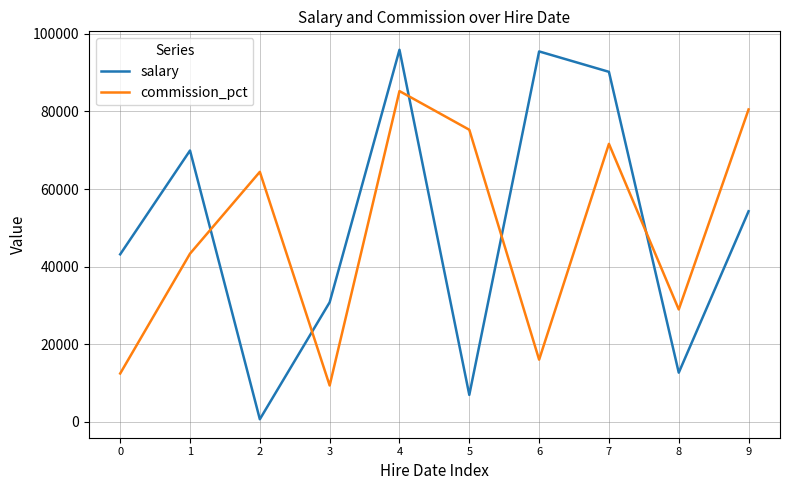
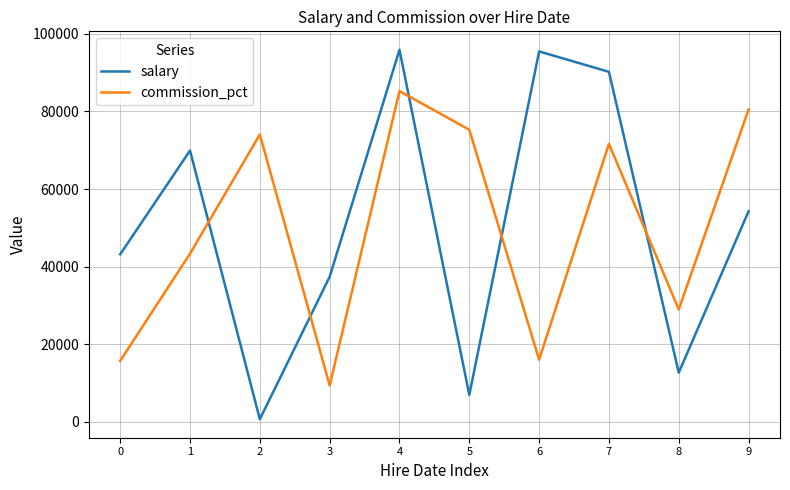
commission_pct, 0: 12000 -> 16000
commission_pct, 2: 64000 -> 74000
salary, 3: 31000 -> 37000
